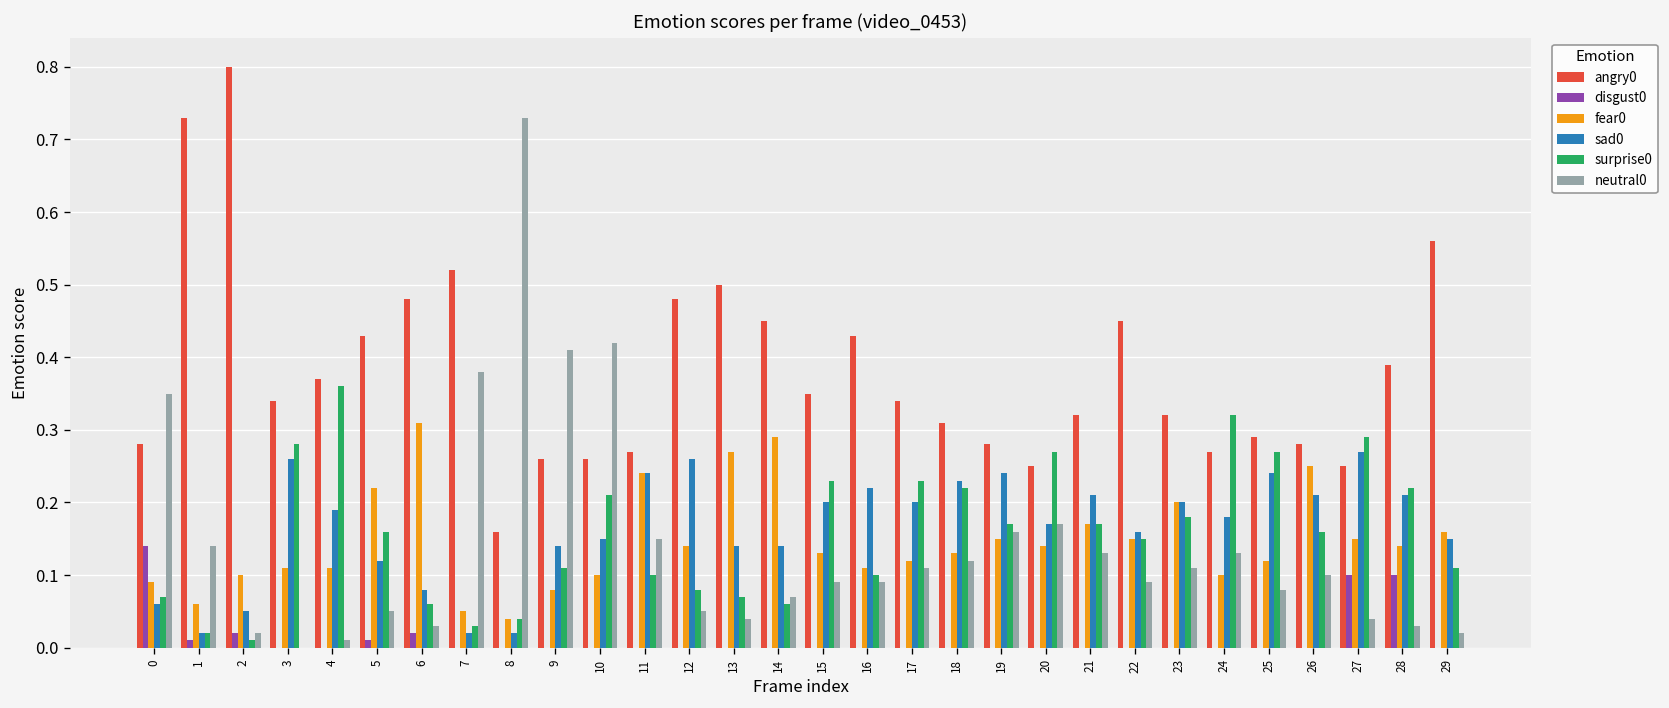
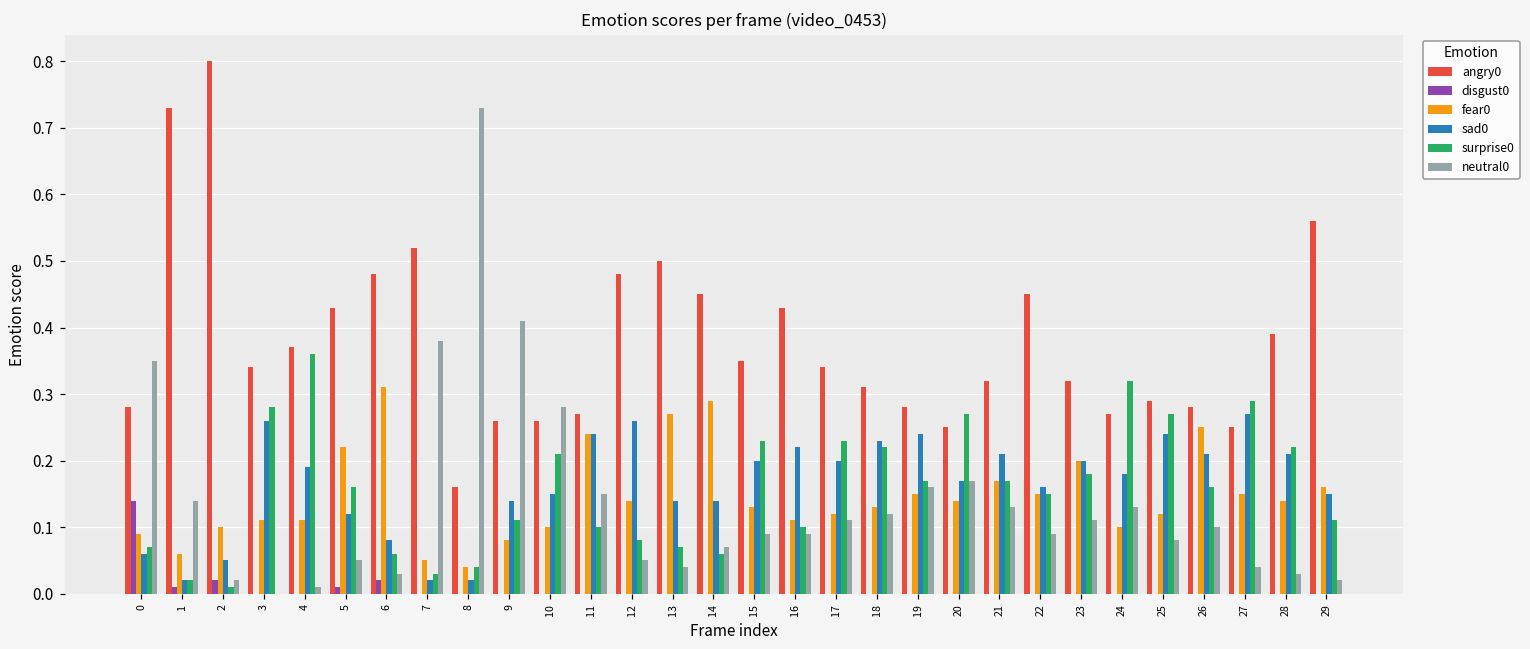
neutral0, 10: 0.42 -> 0.28
disgust0, 27: 0.1 -> 0.0
disgust0, 28: 0.1 -> 0.0
